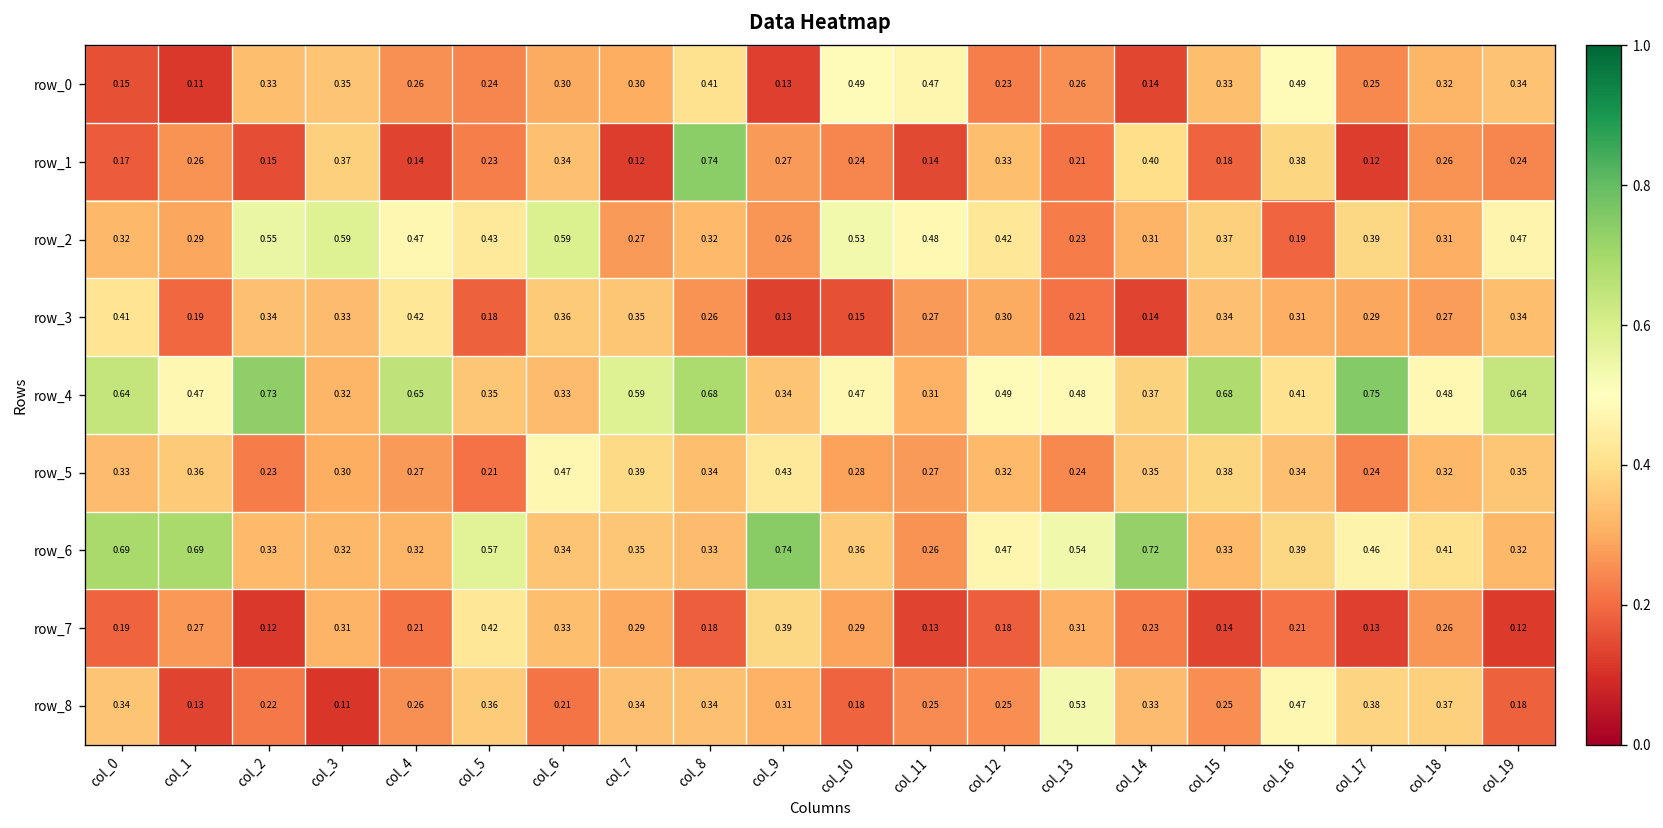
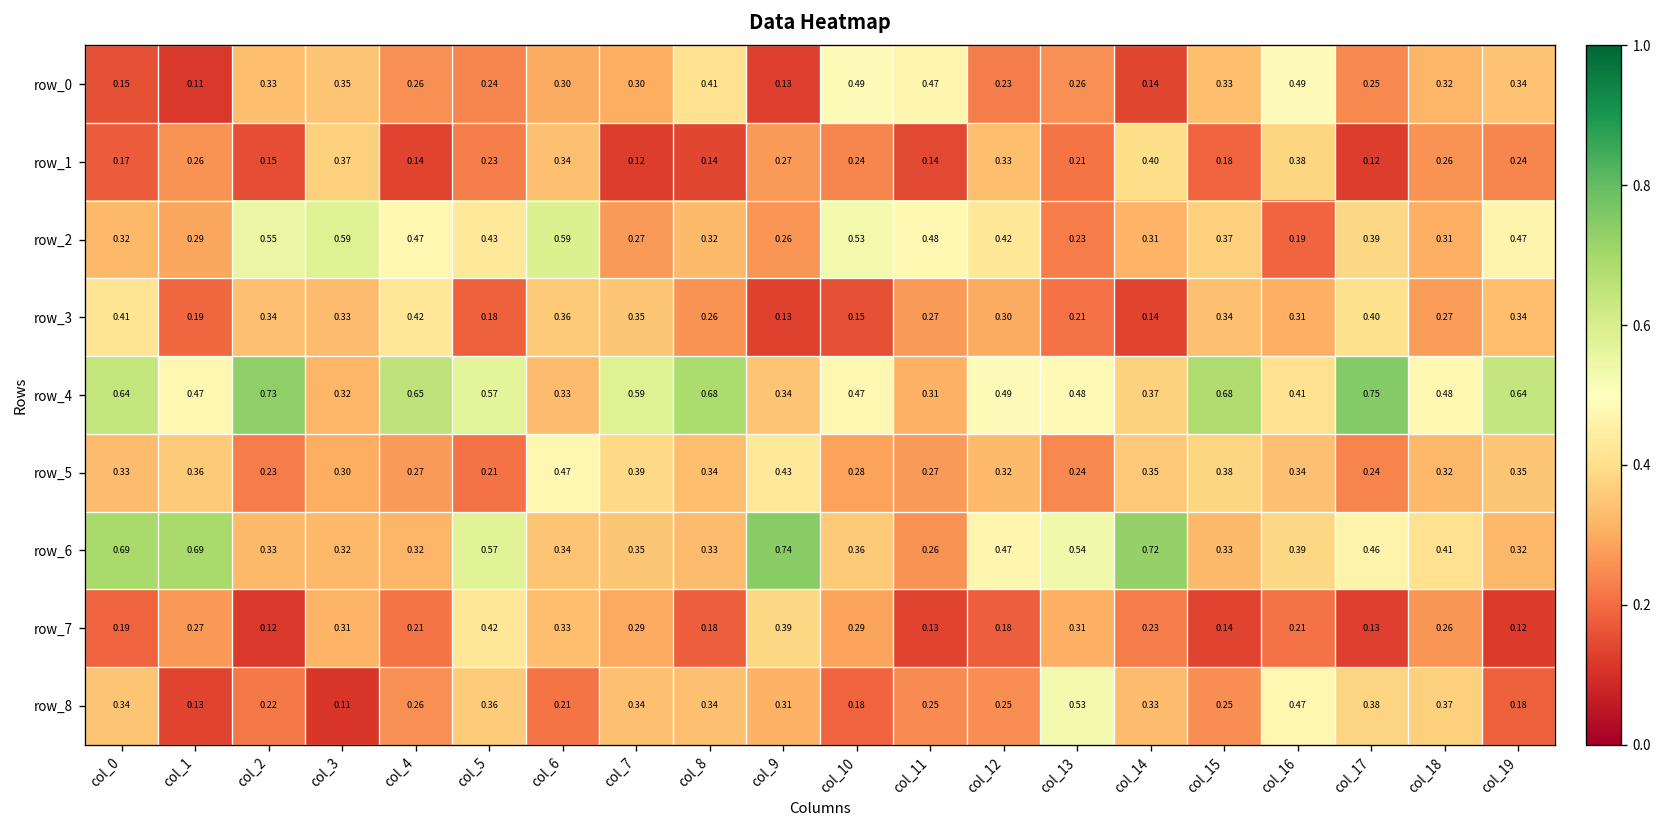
row_1, col_8: 0.74 -> 0.14
row_3, col_17: 0.29 -> 0.40
row_4, col_5: 0.35 -> 0.57
